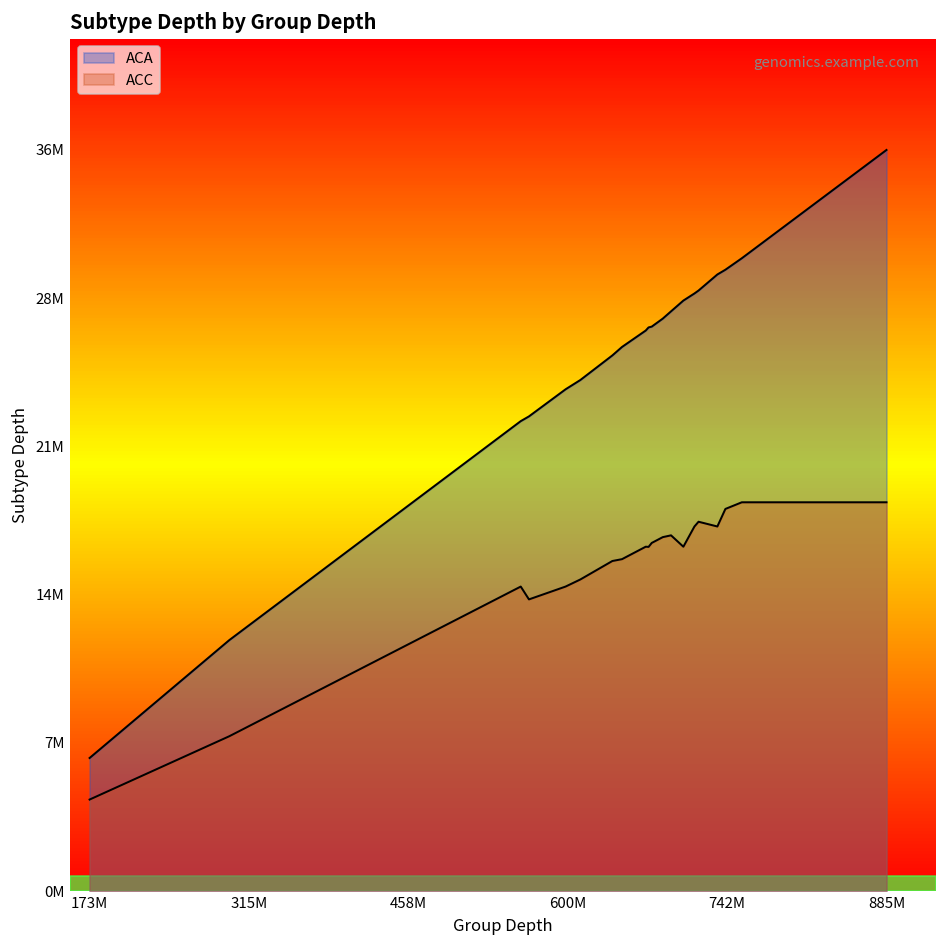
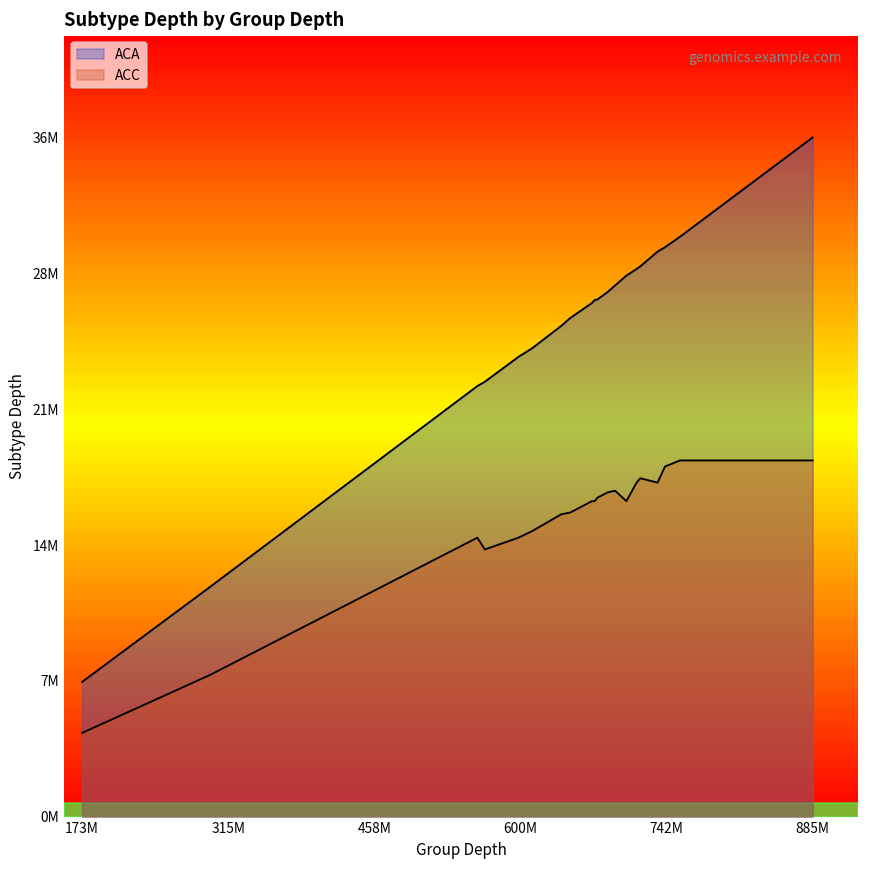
ACA, 173M: 6500000 -> 7200000
